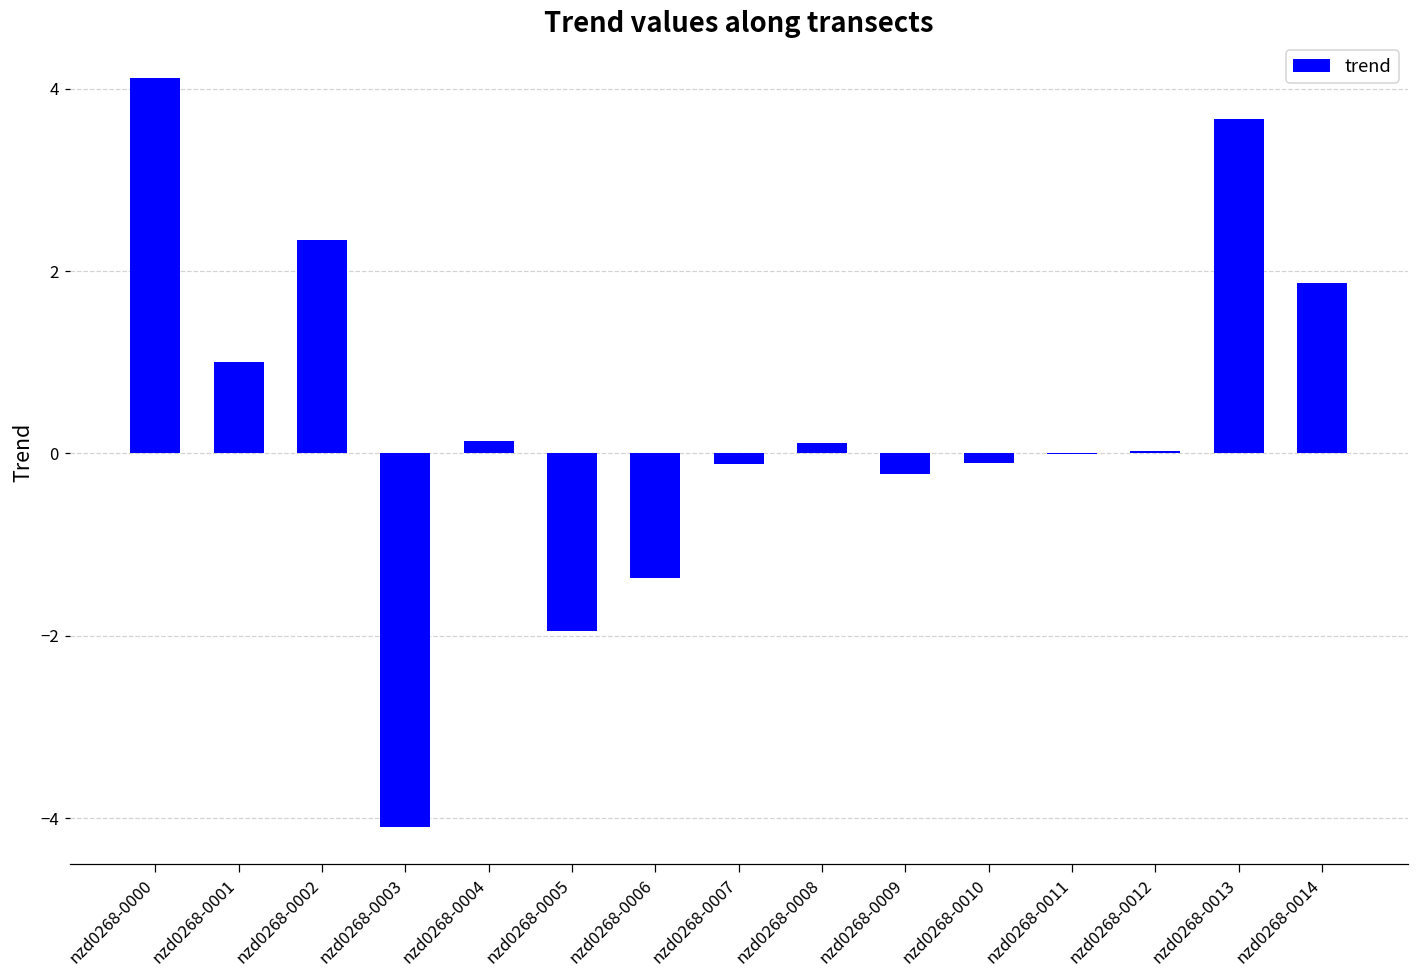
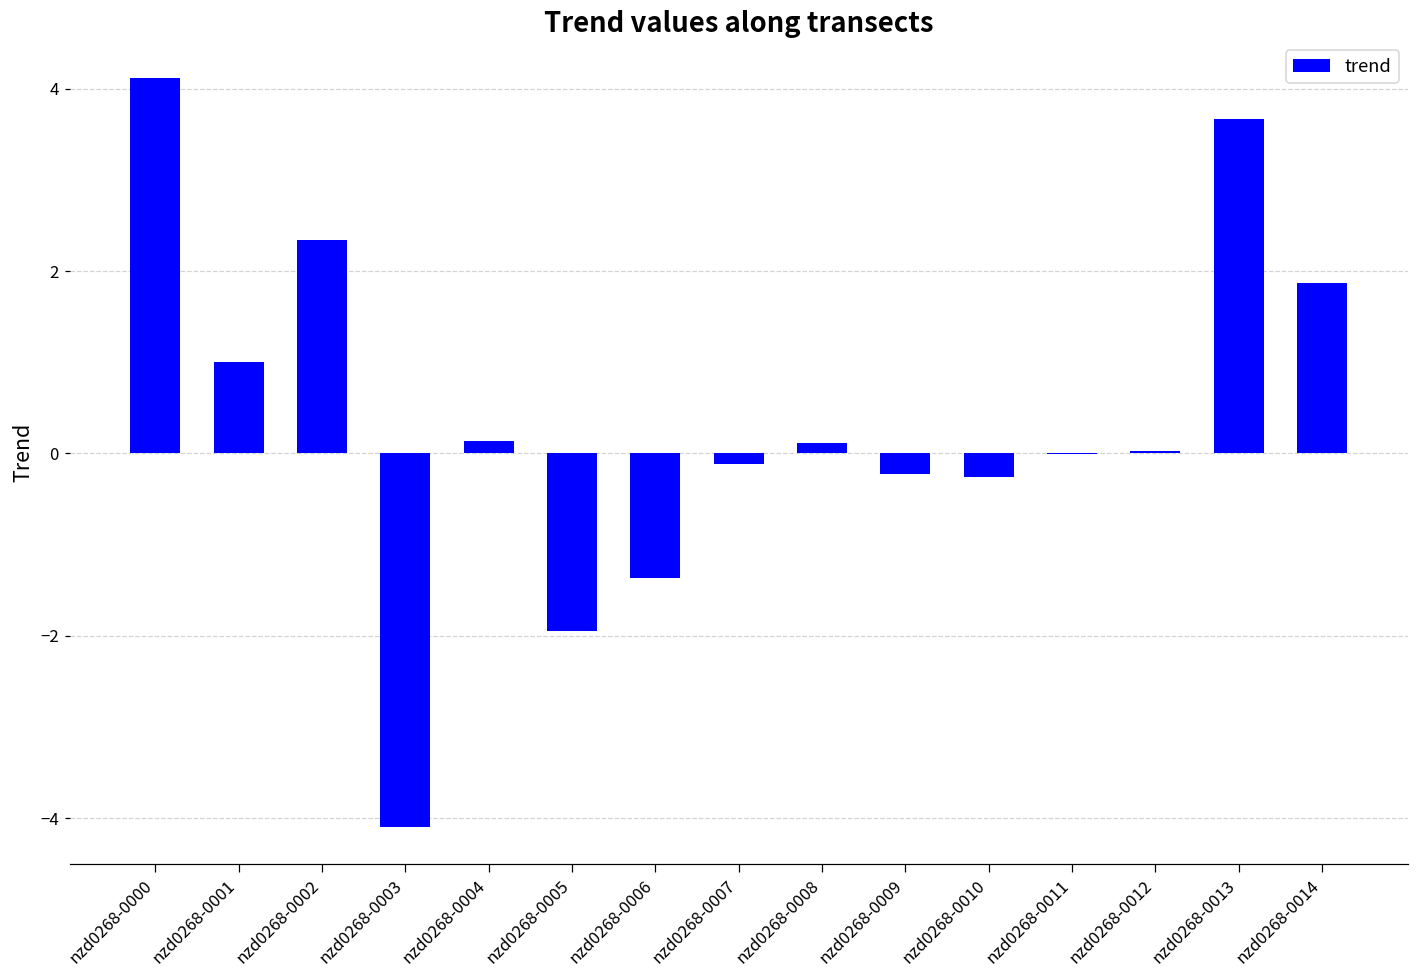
nzd0268-0010: -0.1 -> -0.3
